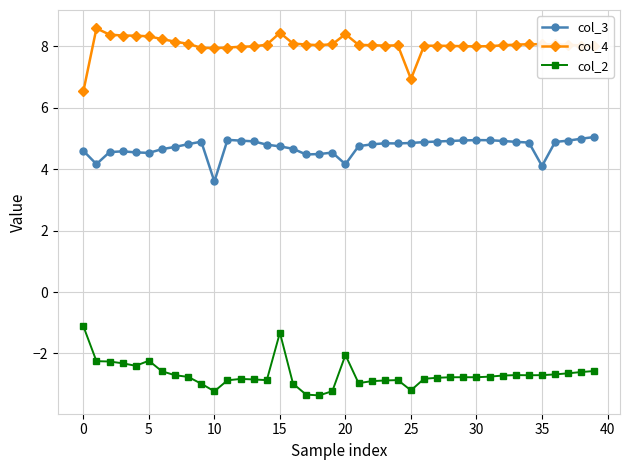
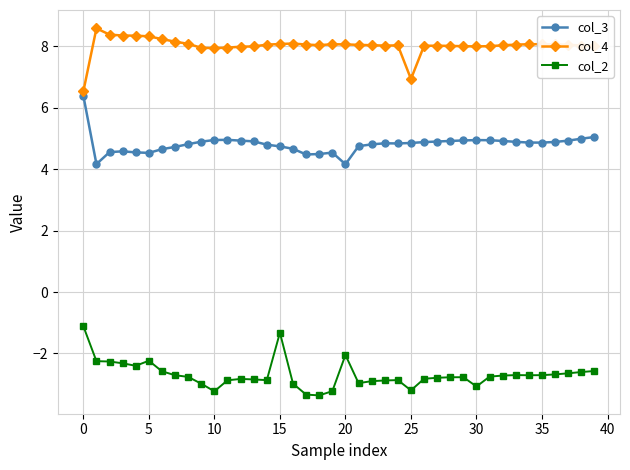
col_3, 0: 4.6 -> 6.4
col_3, 10: 3.6 -> 5.0
col_4, 15: 8.4 -> 8.1
col_4, 20: 8.4 -> 8.1
col_2, 30: -2.8 -> -3.1
col_3, 35: 4.1 -> 4.9
